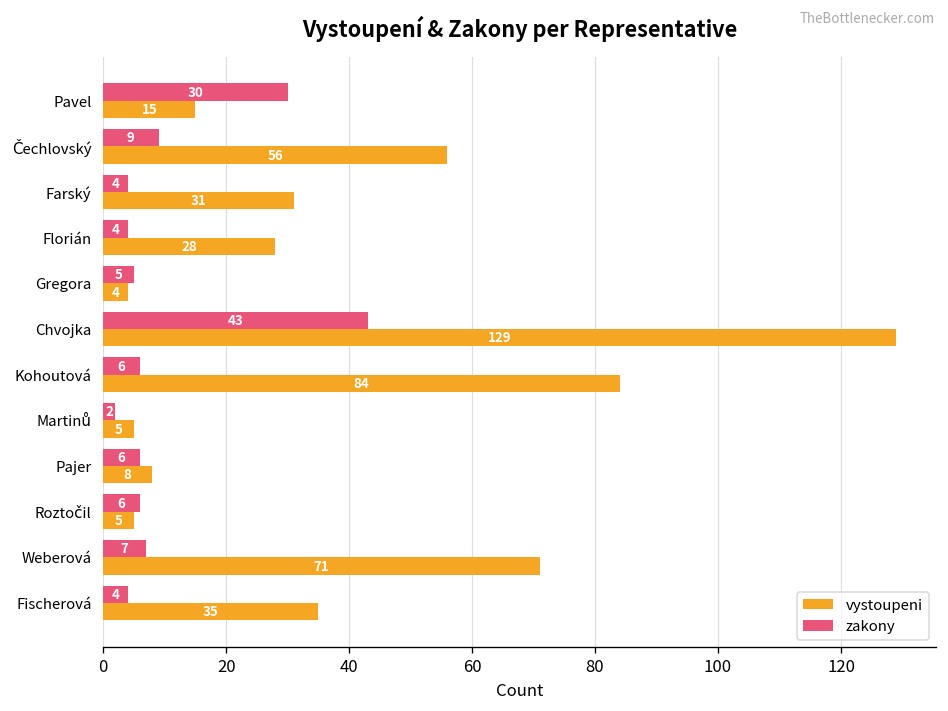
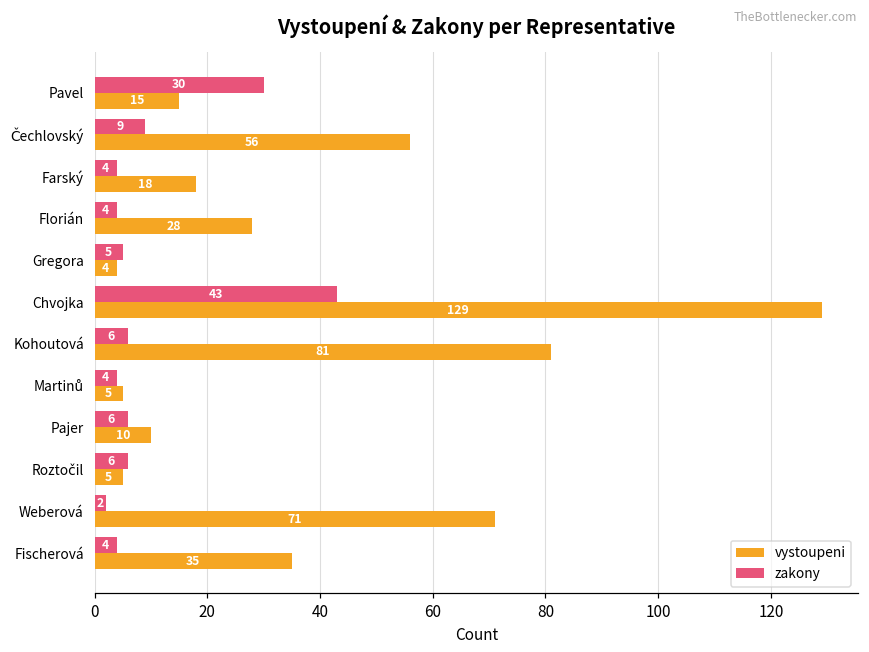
vystoupeni, Farský: 31 -> 18
vystoupeni, Kohoutová: 84 -> 81
zakony, Martinů: 2 -> 4
vystoupeni, Pajer: 8 -> 10
zakony, Weberová: 7 -> 2
